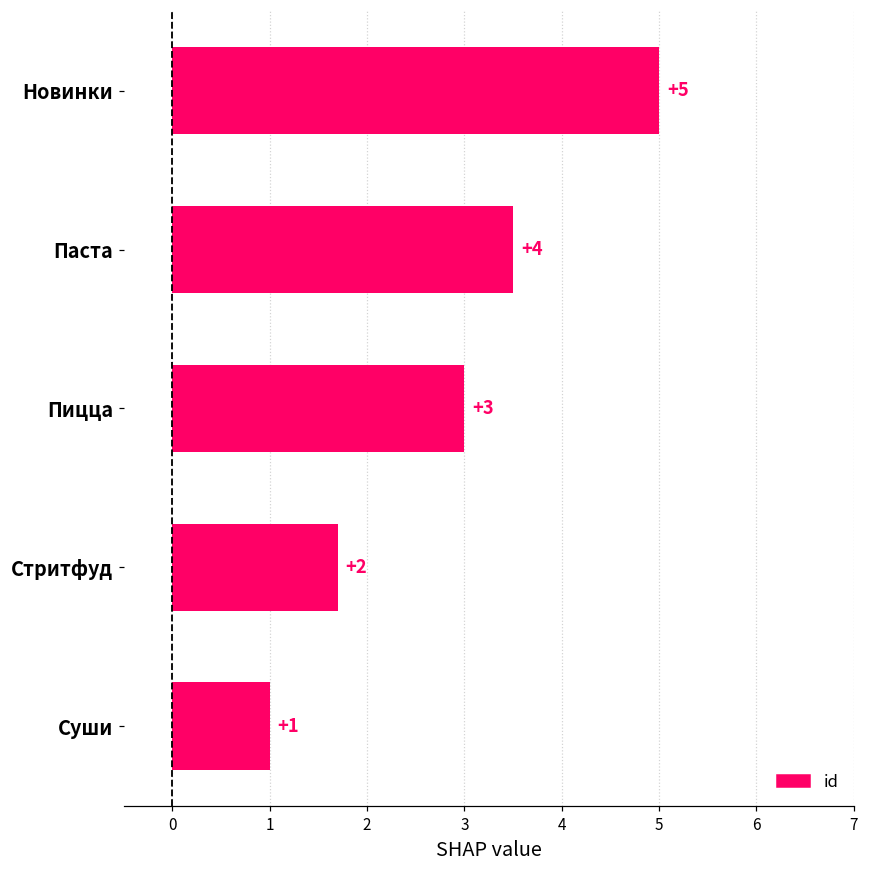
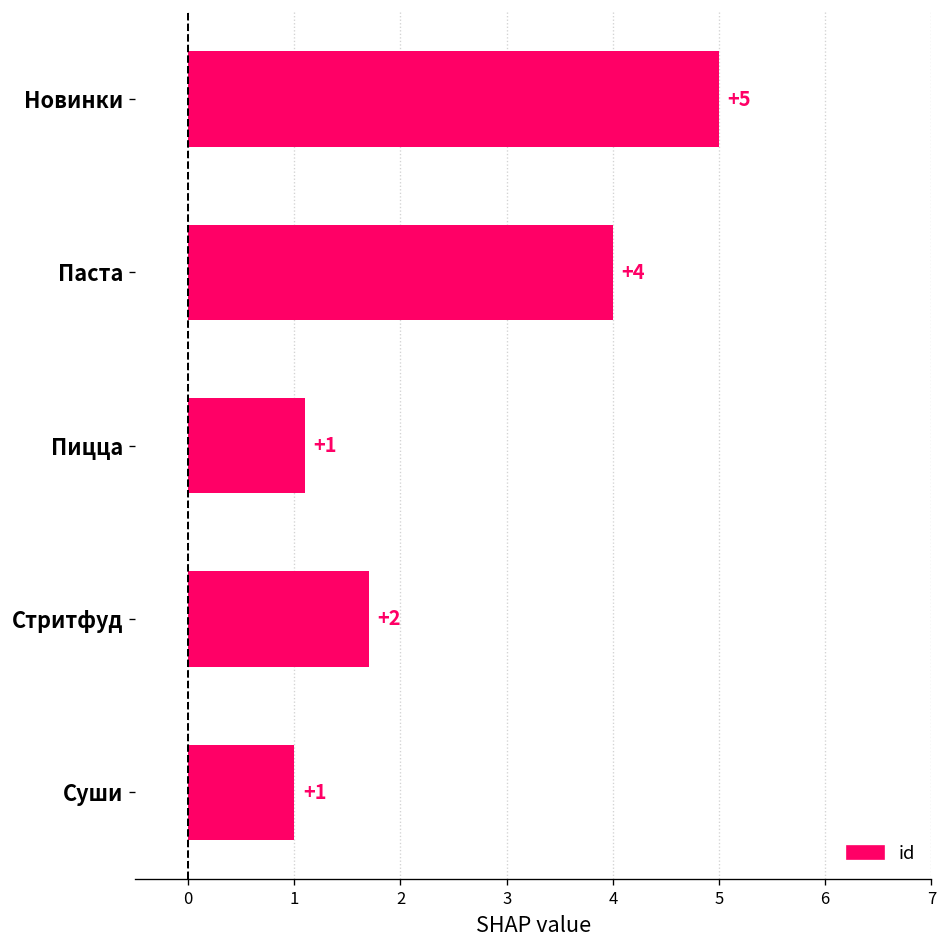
Паста: 3.5 -> 4.0
Пицца: +3 -> +1
